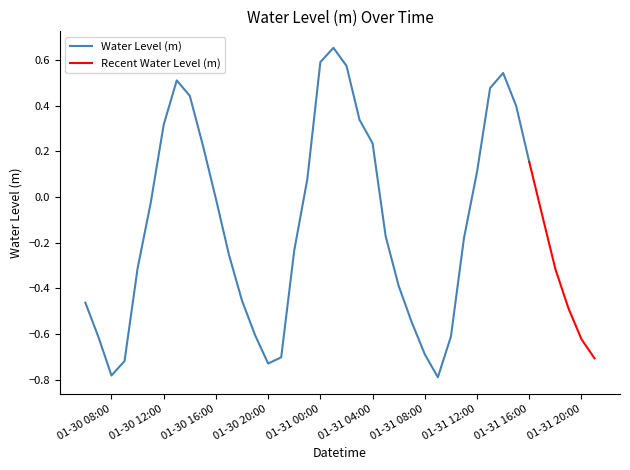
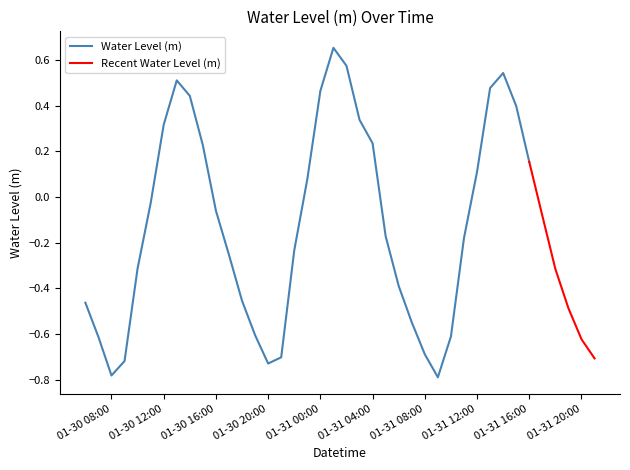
Water Level (m), 01-30 16:00: -0.01 -> -0.06
Water Level (m), 01-31 00:00: 0.59 -> 0.46
